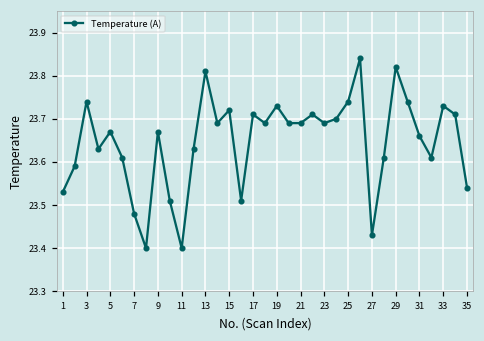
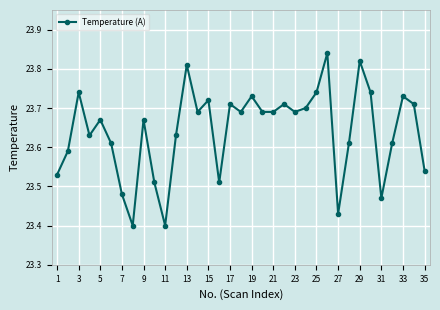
31: 23.66 -> 23.47
